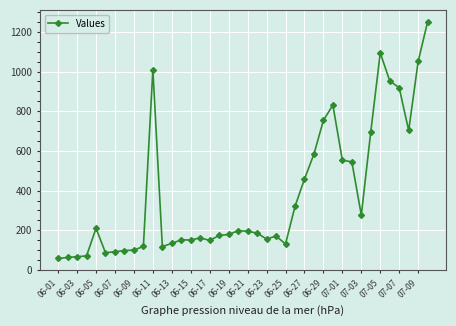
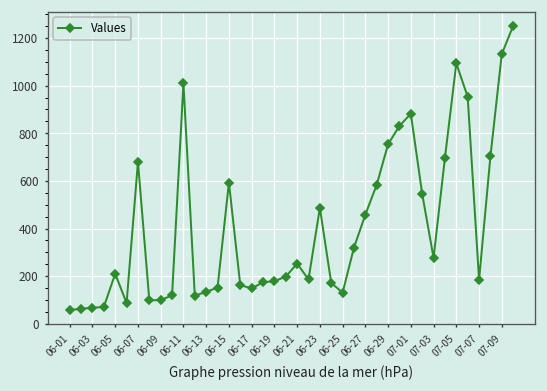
06-07: 90 -> 680
06-15: 150 -> 590
06-21: 200 -> 250
06-23: 160 -> 490
07-01: 550 -> 880
07-07: 920 -> 180
07-09: 1050 -> 1130
